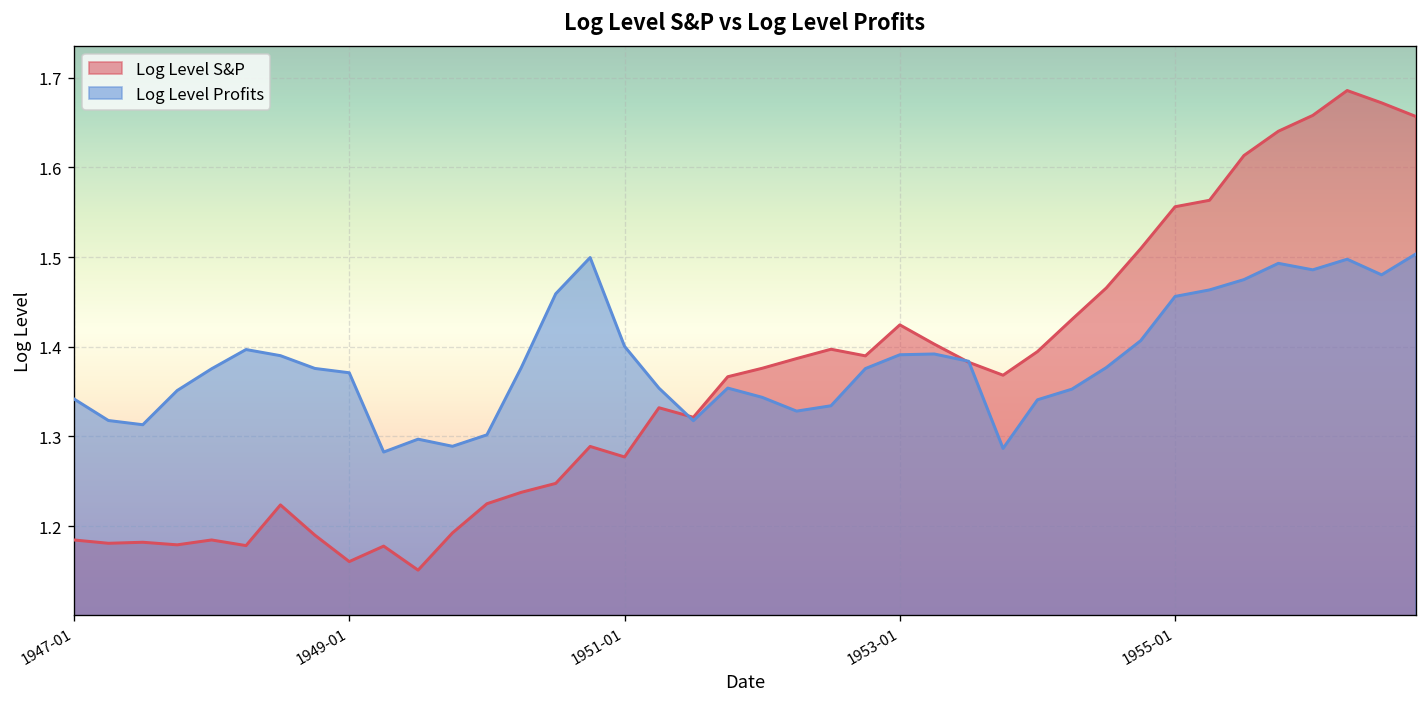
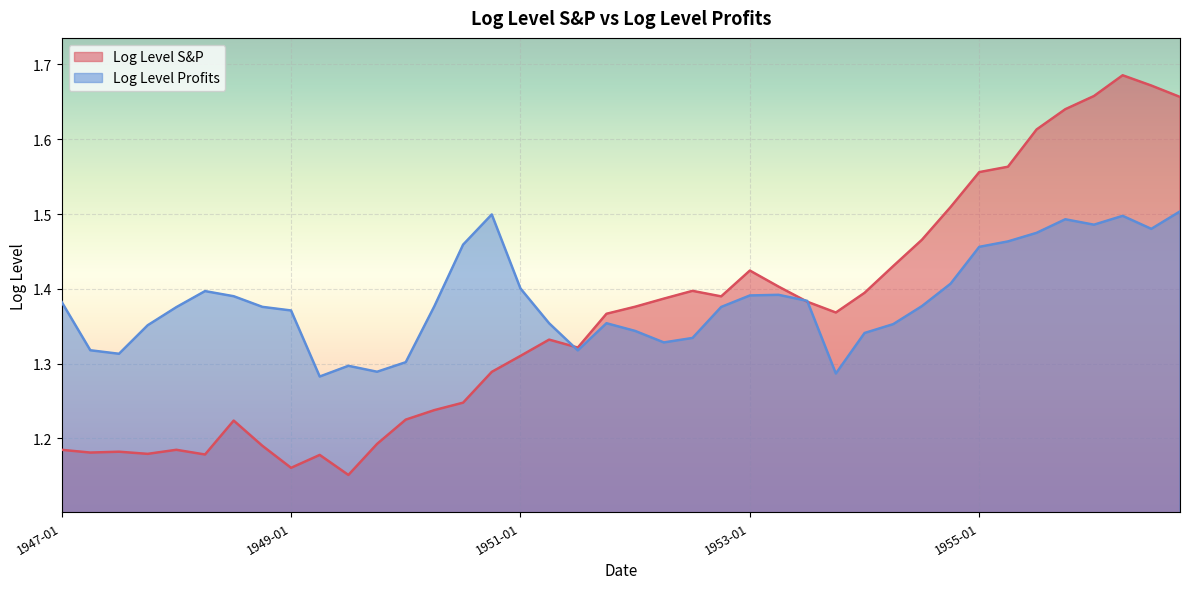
Log Level Profits, 1947-01: 1.34 -> 1.38
Log Level S&P, 1951-01: 1.28 -> 1.31
